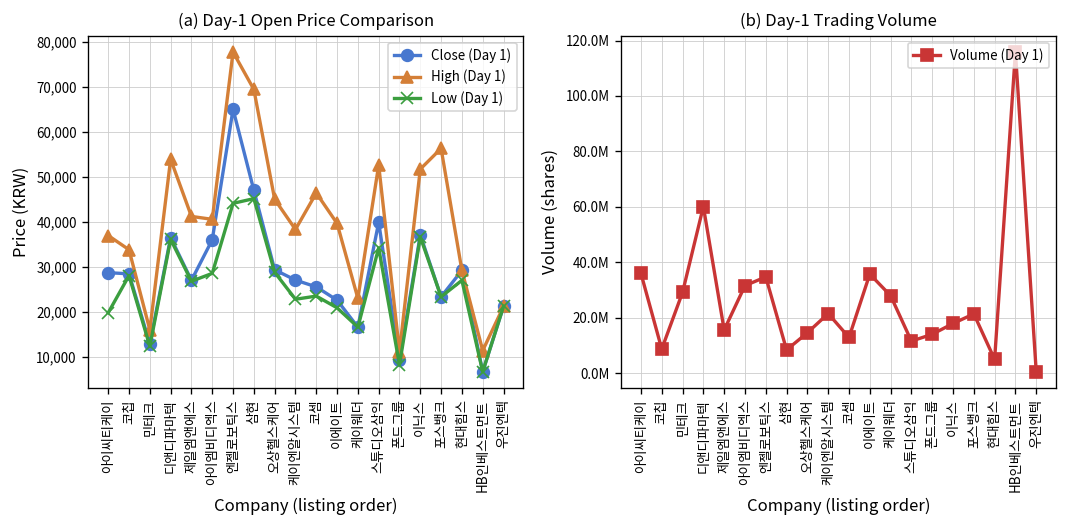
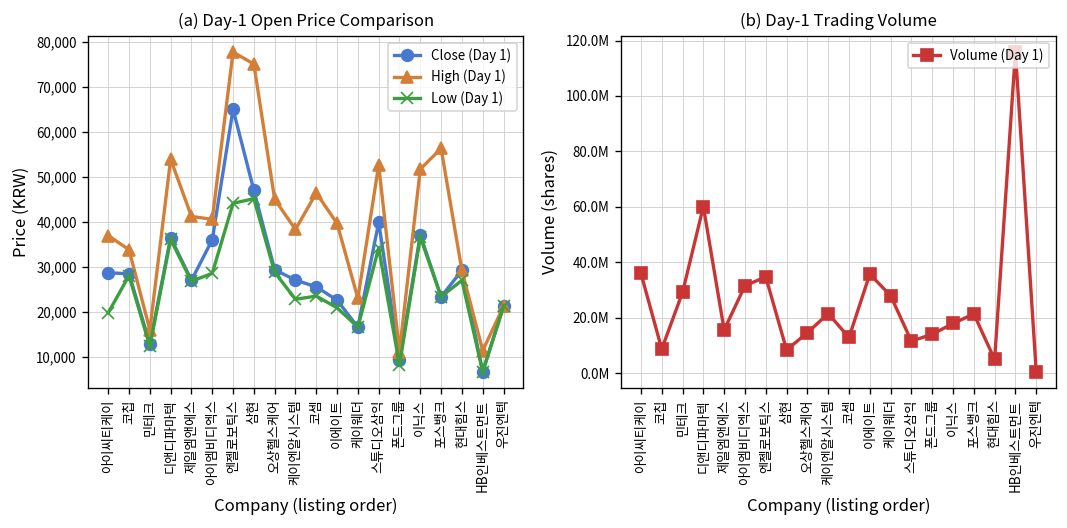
(a) Day-1 Open Price Comparison, High (Day 1), 삼현: 69,000 -> 75,000
